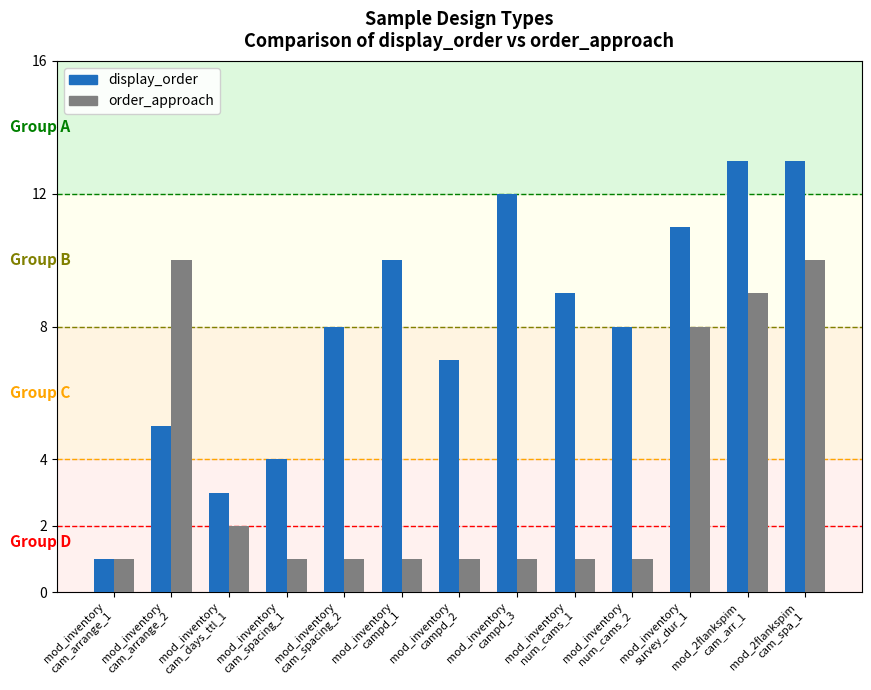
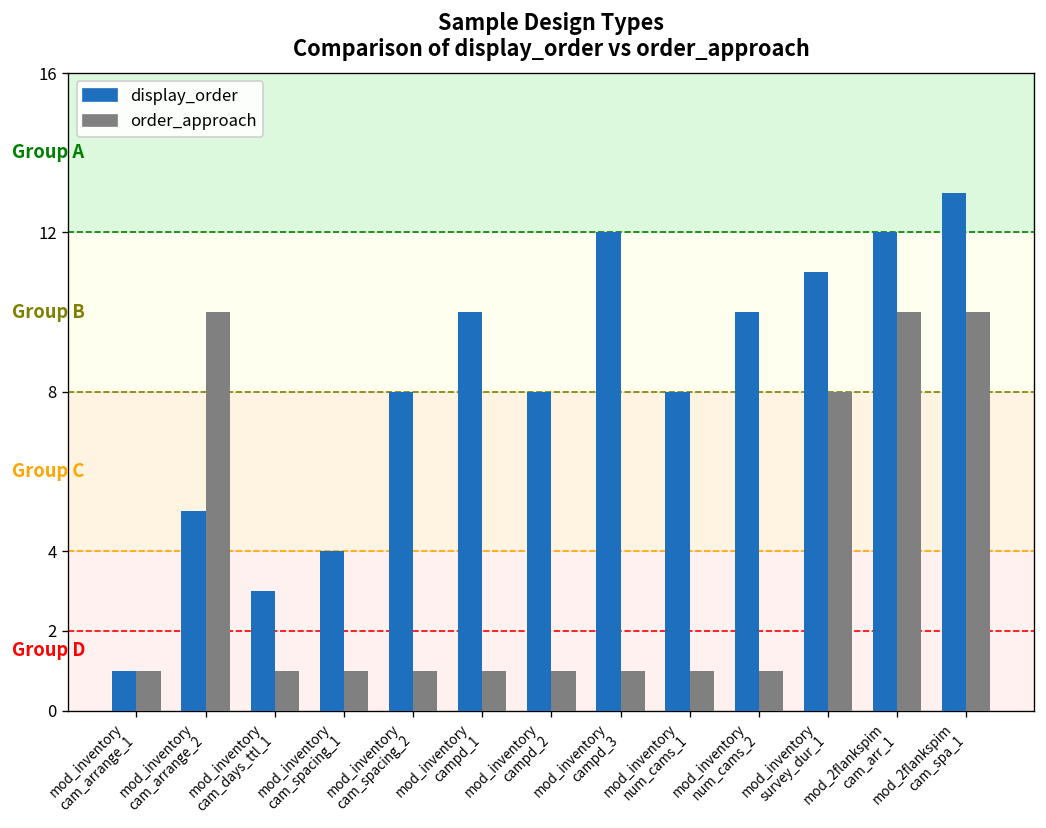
order_approach, mod_inventory cam_days_ttl_1: 2 -> 1
display_order, mod_inventory campd_2: 7 -> 8
display_order, mod_inventory num_cams_1: 9 -> 8
display_order, mod_inventory num_cams_2: 8 -> 10
display_order, mod_2flankspim cam_arr_1: 13 -> 12
order_approach, mod_2flankspim cam_arr_1: 9 -> 10
